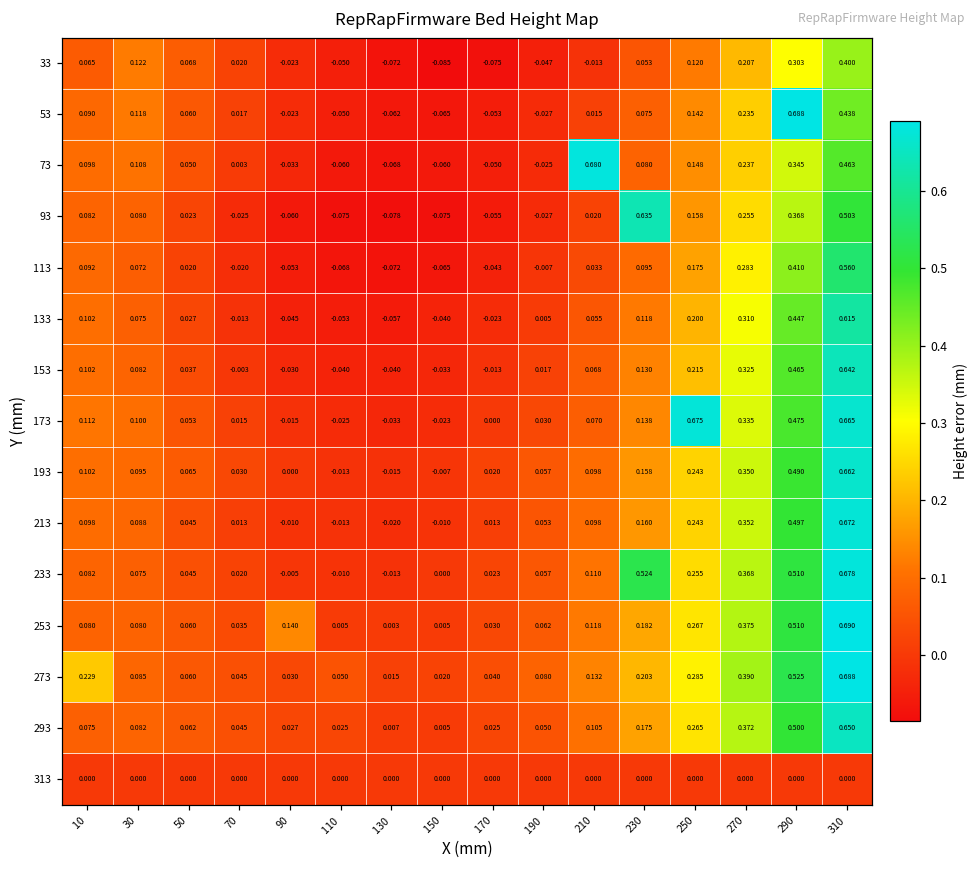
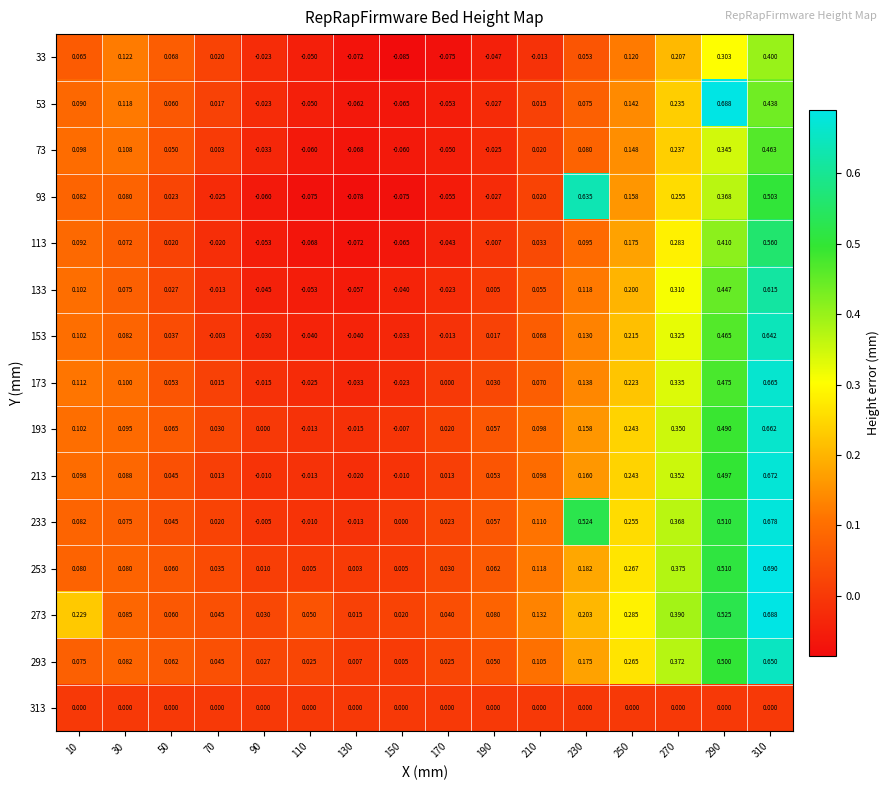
73, 210: 0.680 -> 0.020
173, 250: 0.675 -> 0.223
253, 90: 0.140 -> 0.010
